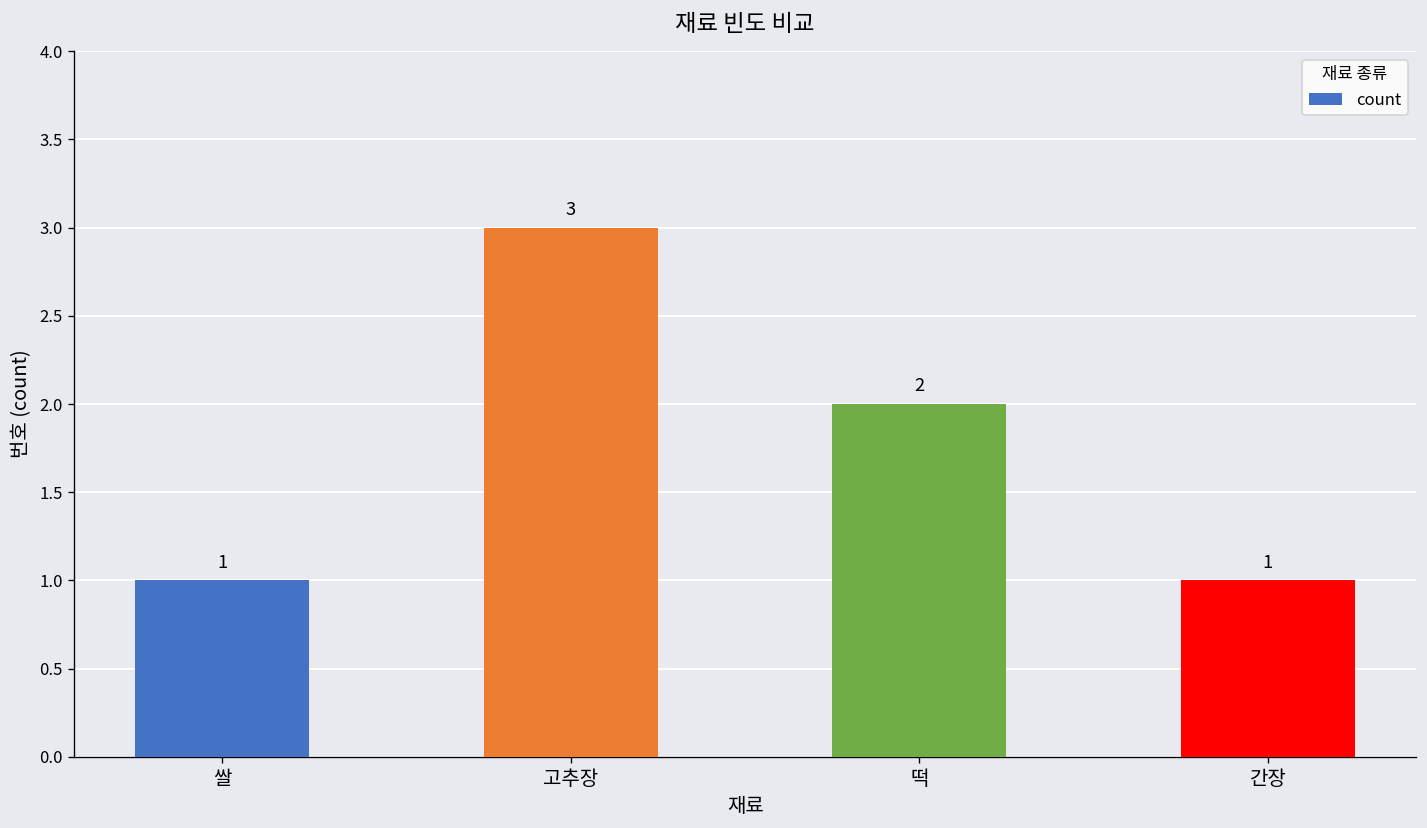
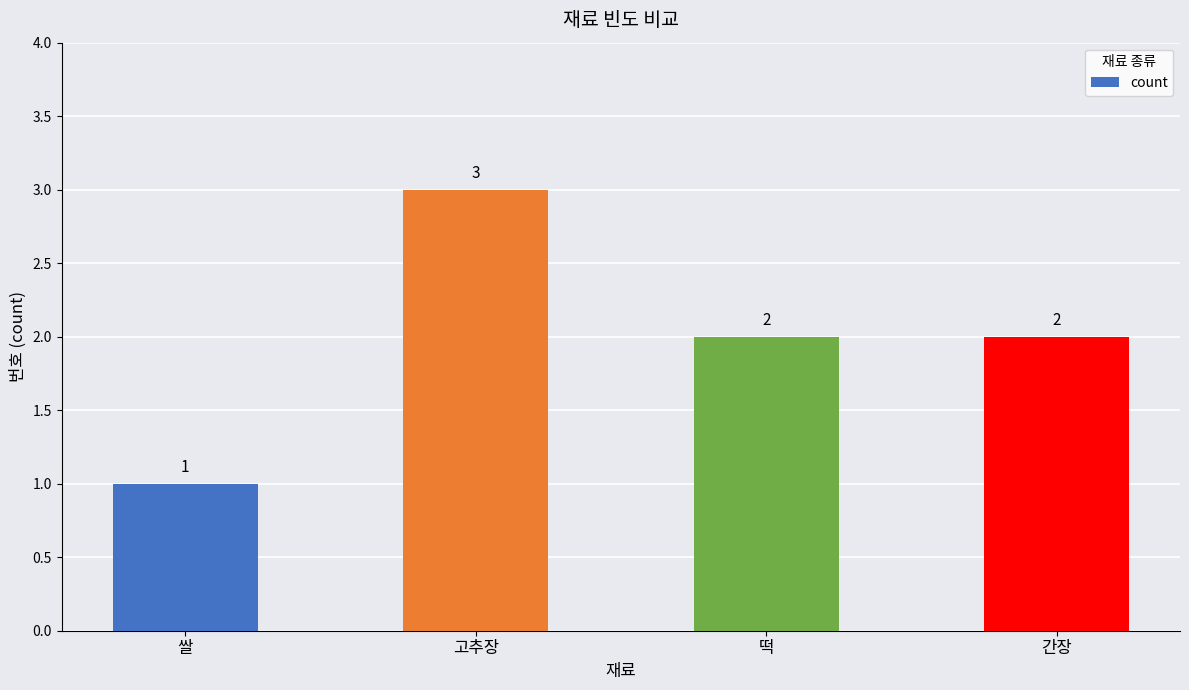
간장: 1 -> 2
